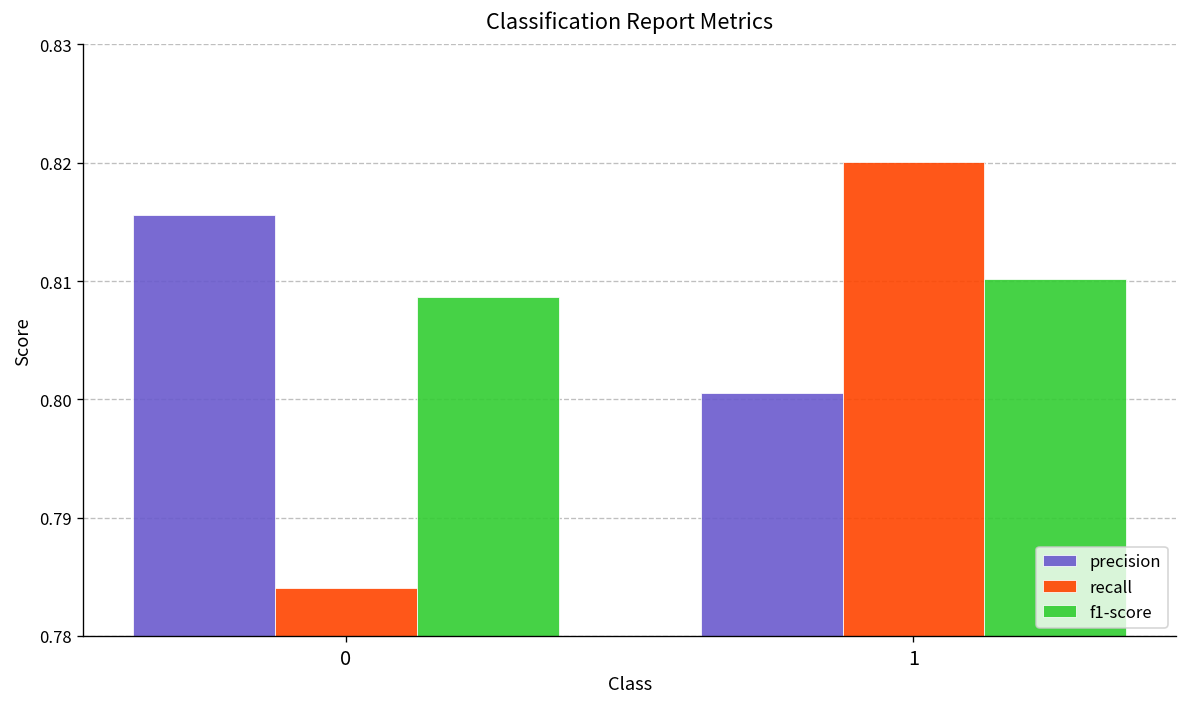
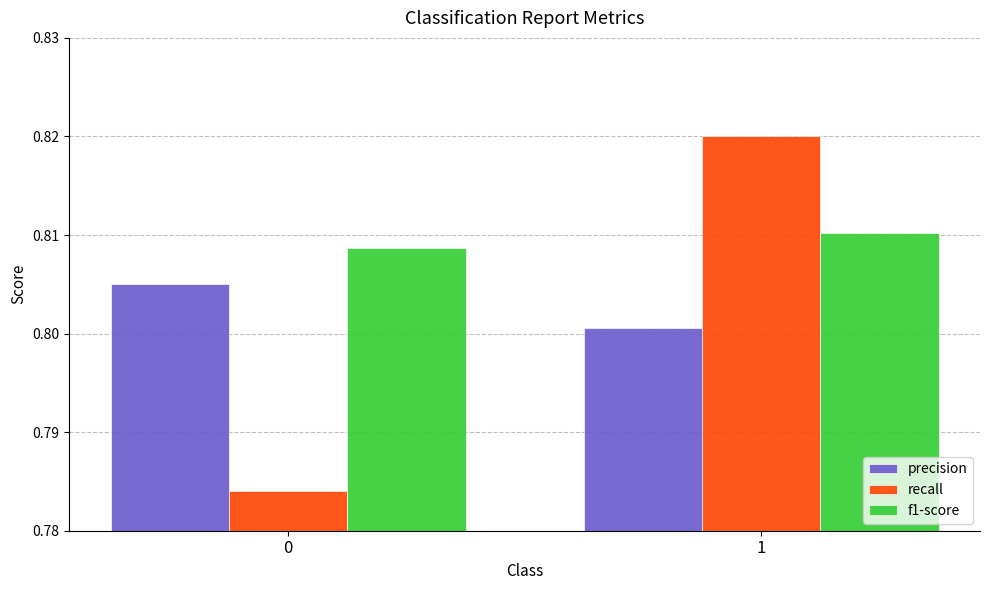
precision, 0: 0.816 -> 0.805
